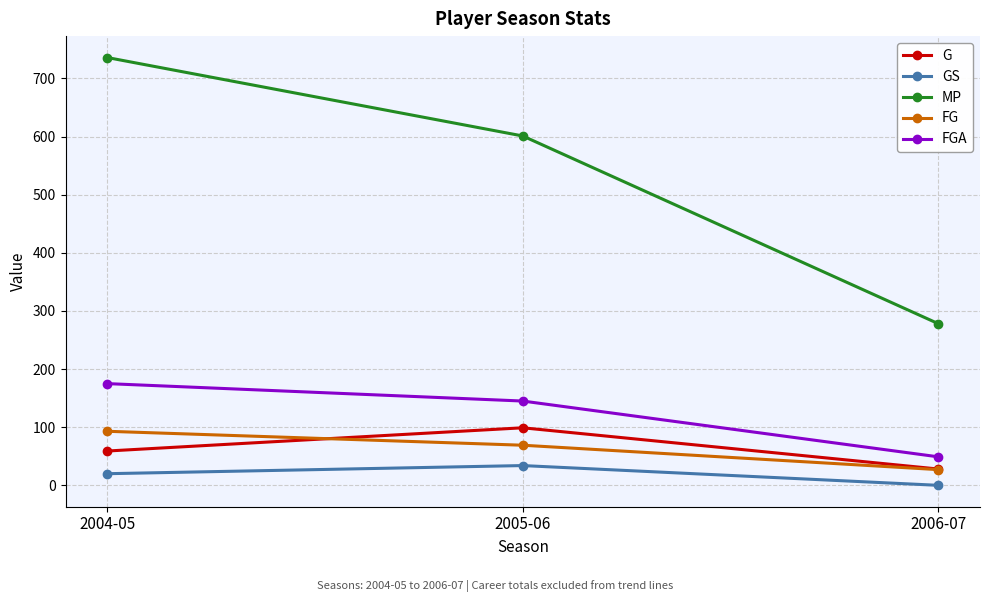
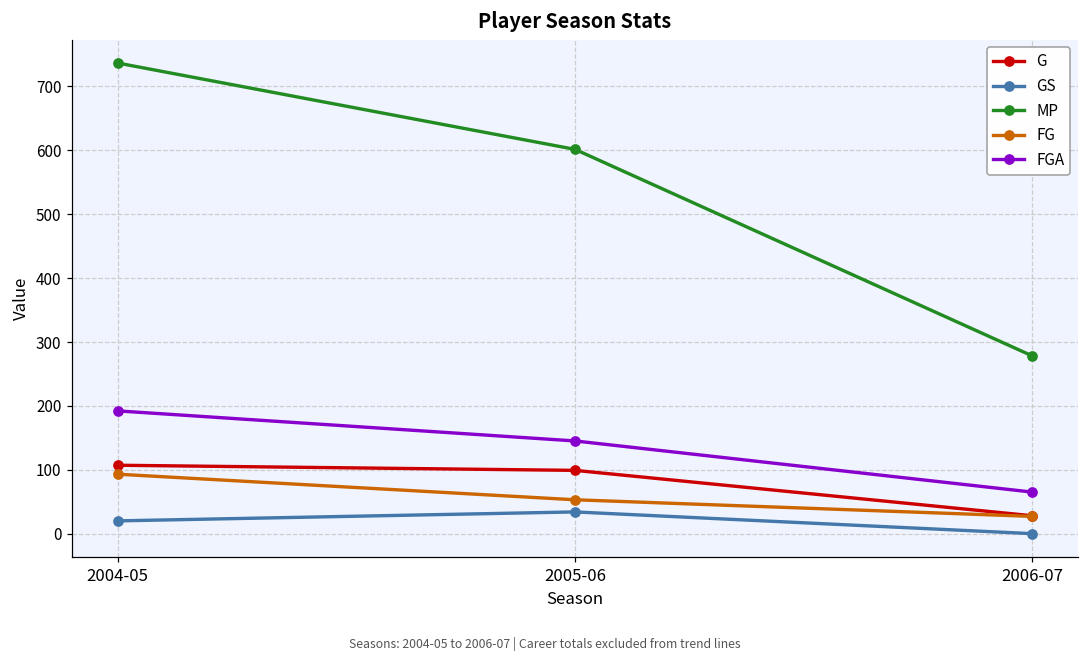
G, 2004-05: 60 -> 110
FGA, 2004-05: 180 -> 190
FG, 2005-06: 70 -> 50
FGA, 2006-07: 50 -> 70
